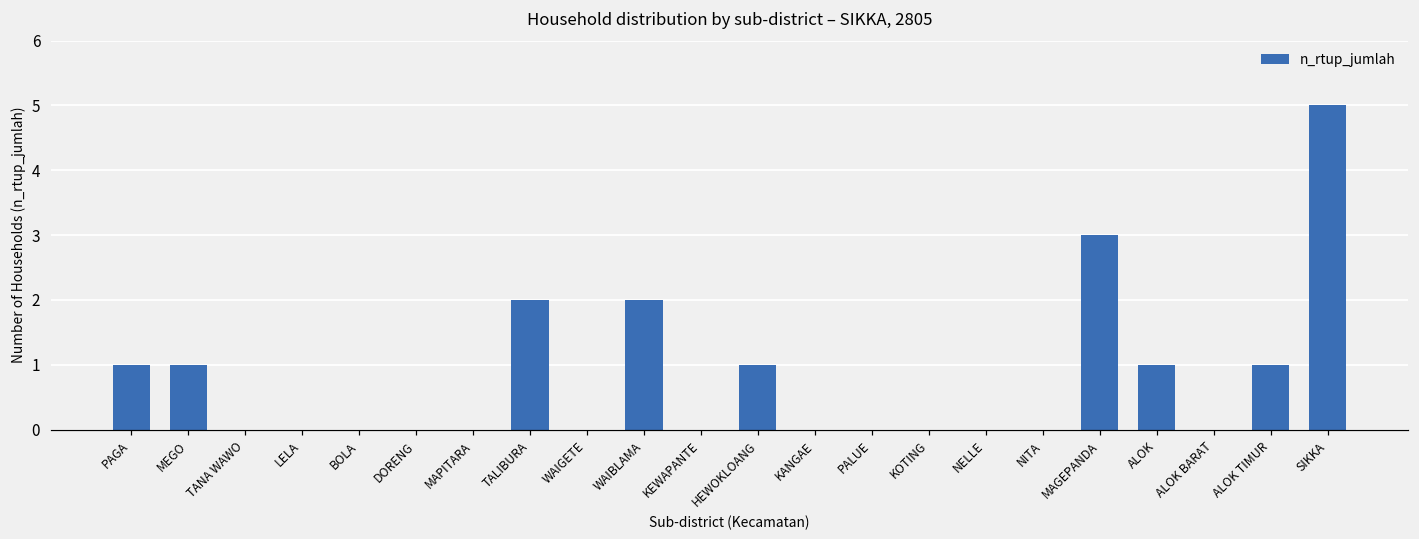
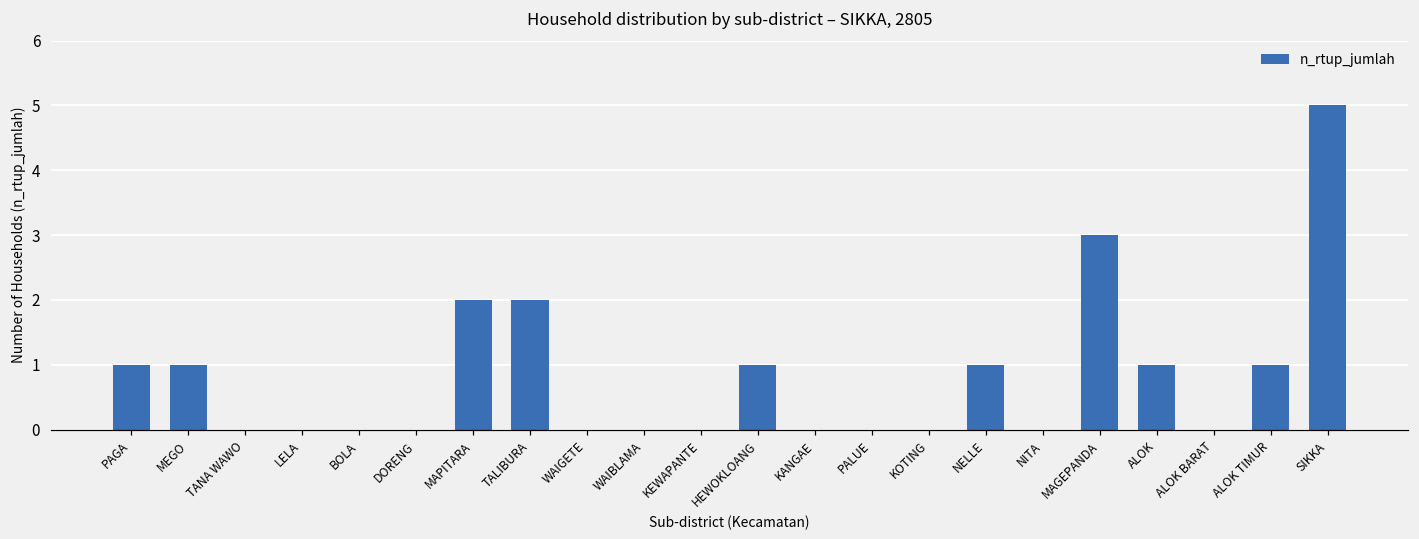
MAPITARA: 0 -> 2
WAIBLAMA: 2 -> 0
NELLE: 0 -> 1
